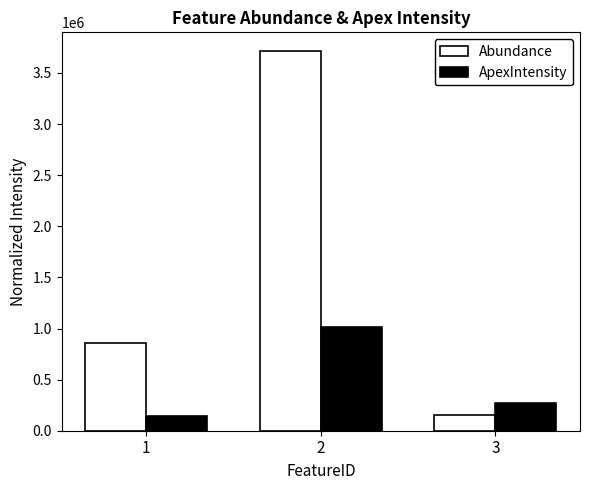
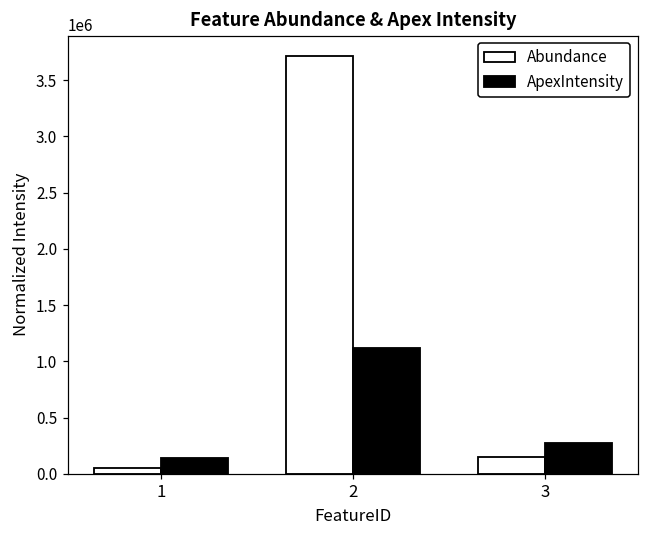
Abundance, 1: 860000 -> 50000
ApexIntensity, 2: 1010000 -> 1120000
